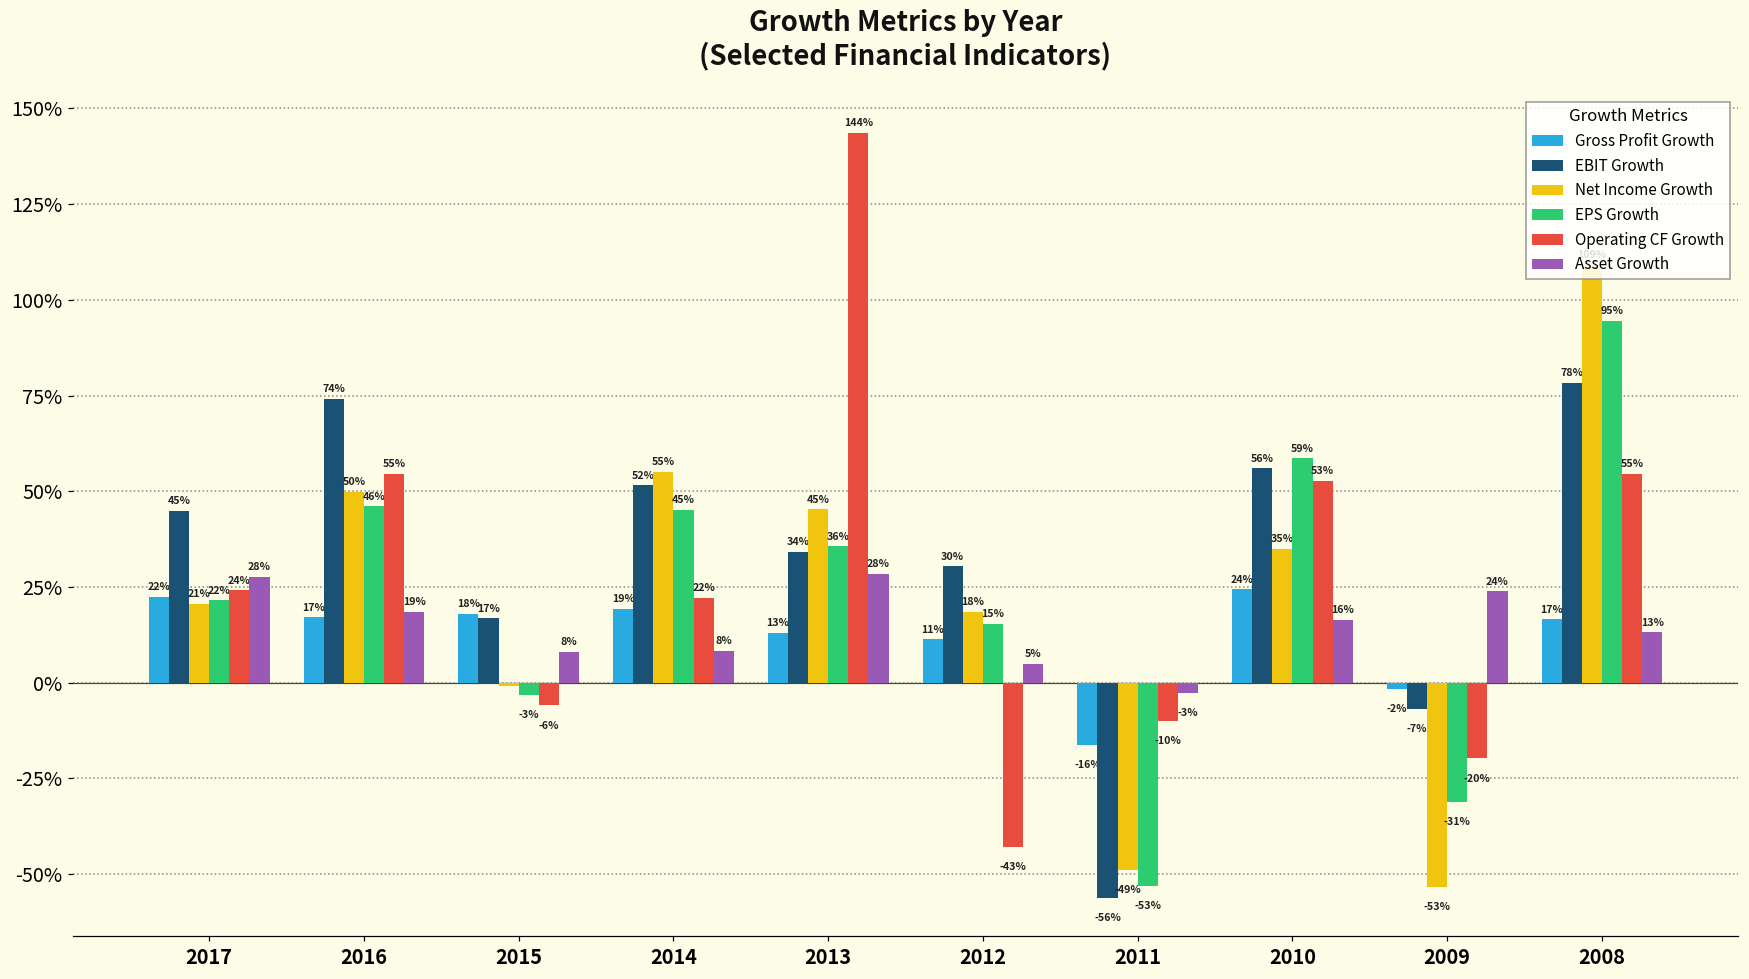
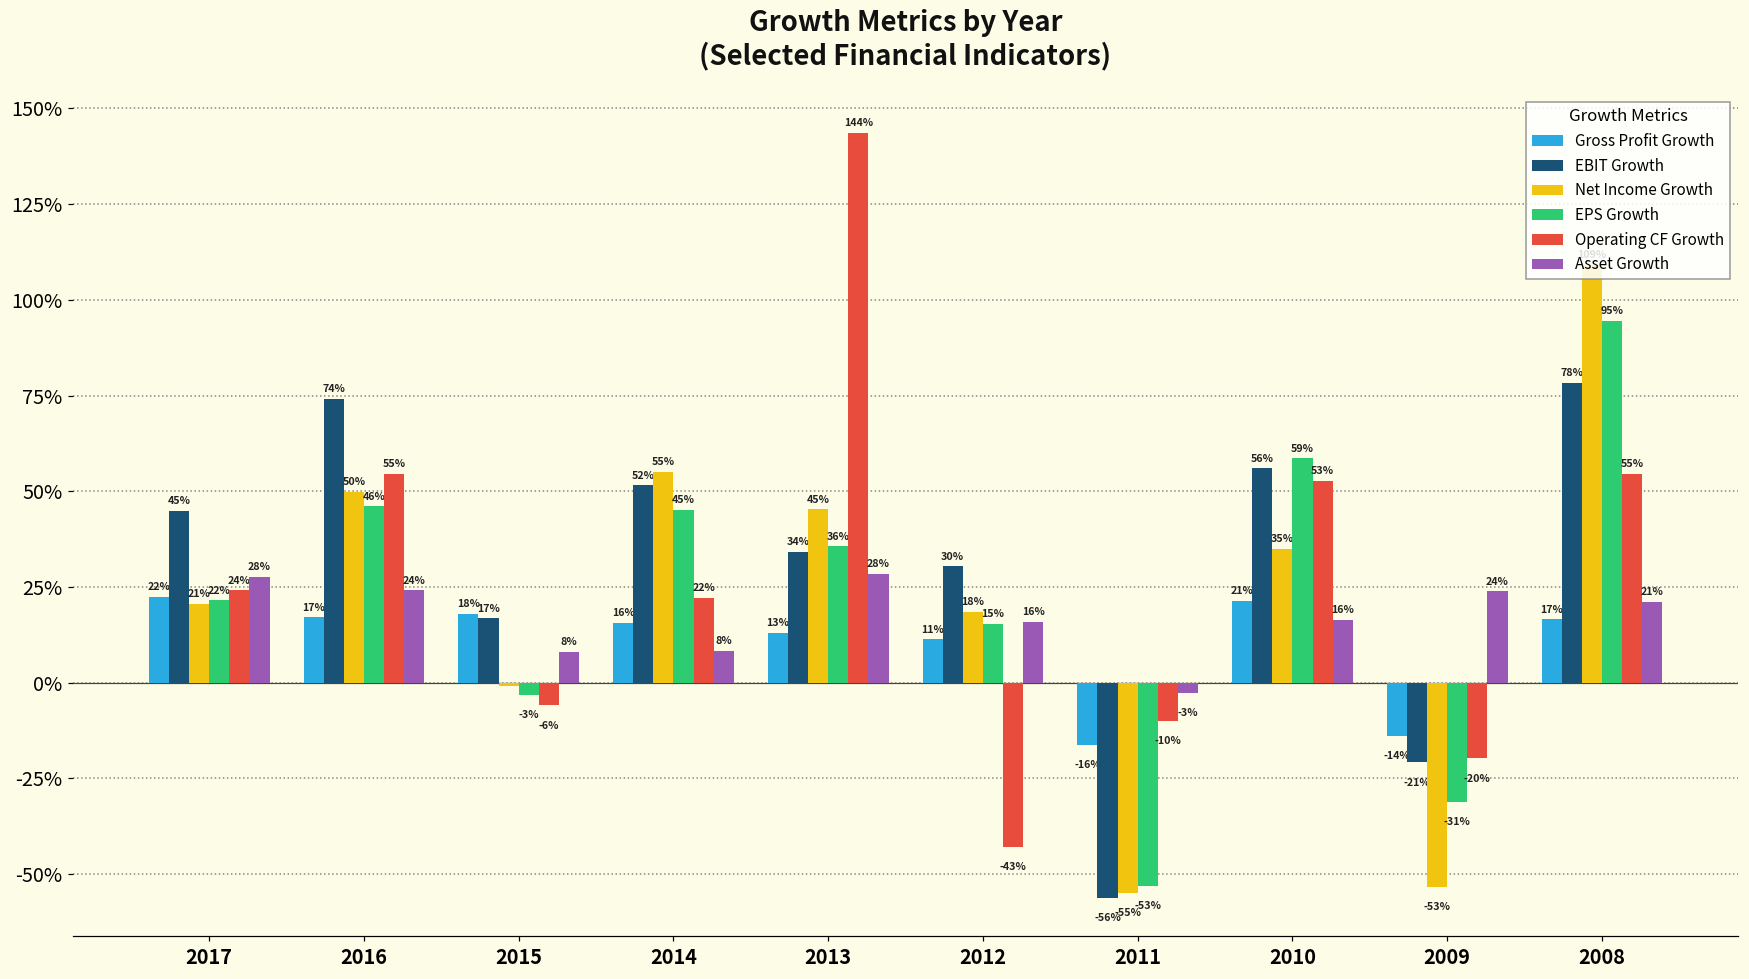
Asset Growth, 2016: 19% -> 24%
Gross Profit Growth, 2014: 19% -> 16%
Asset Growth, 2012: 5% -> 16%
Net Income Growth, 2011: -49% -> -55%
Gross Profit Growth, 2010: 24% -> 21%
Gross Profit Growth, 2009: -2% -> -14%
EBIT Growth, 2009: -7% -> -21%
Asset Growth, 2008: 13% -> 21%
